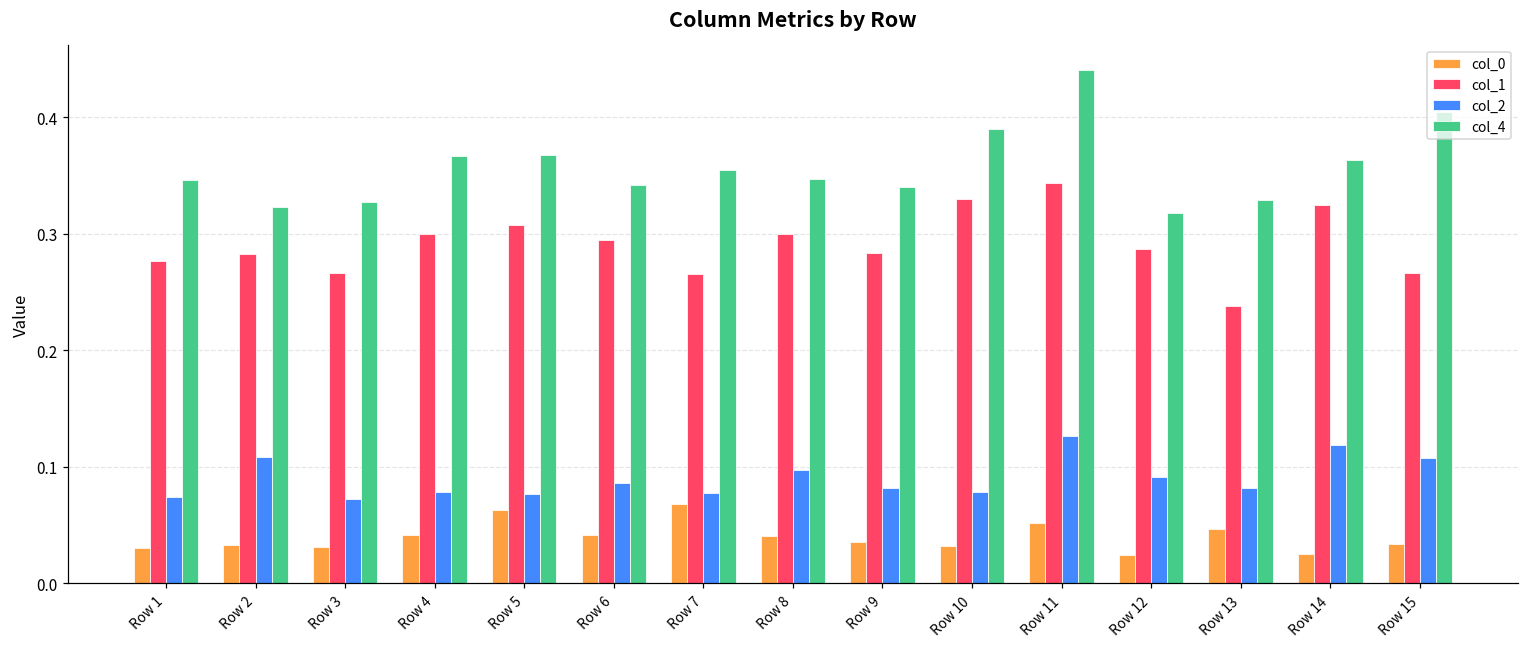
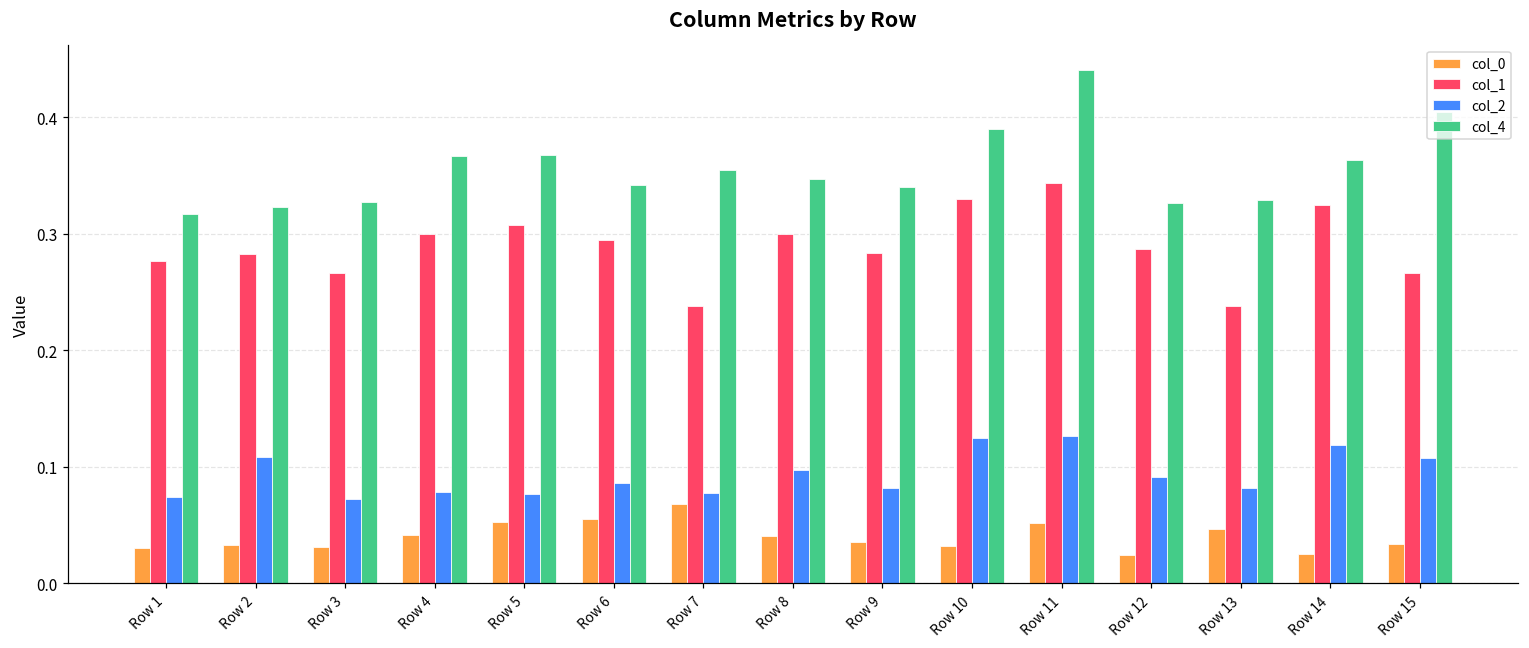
col_4, Row 1: 0.346 -> 0.317
col_0, Row 5: 0.063 -> 0.052
col_0, Row 6: 0.041 -> 0.055
col_1, Row 7: 0.265 -> 0.238
col_2, Row 10: 0.078 -> 0.124
col_4, Row 12: 0.318 -> 0.327
